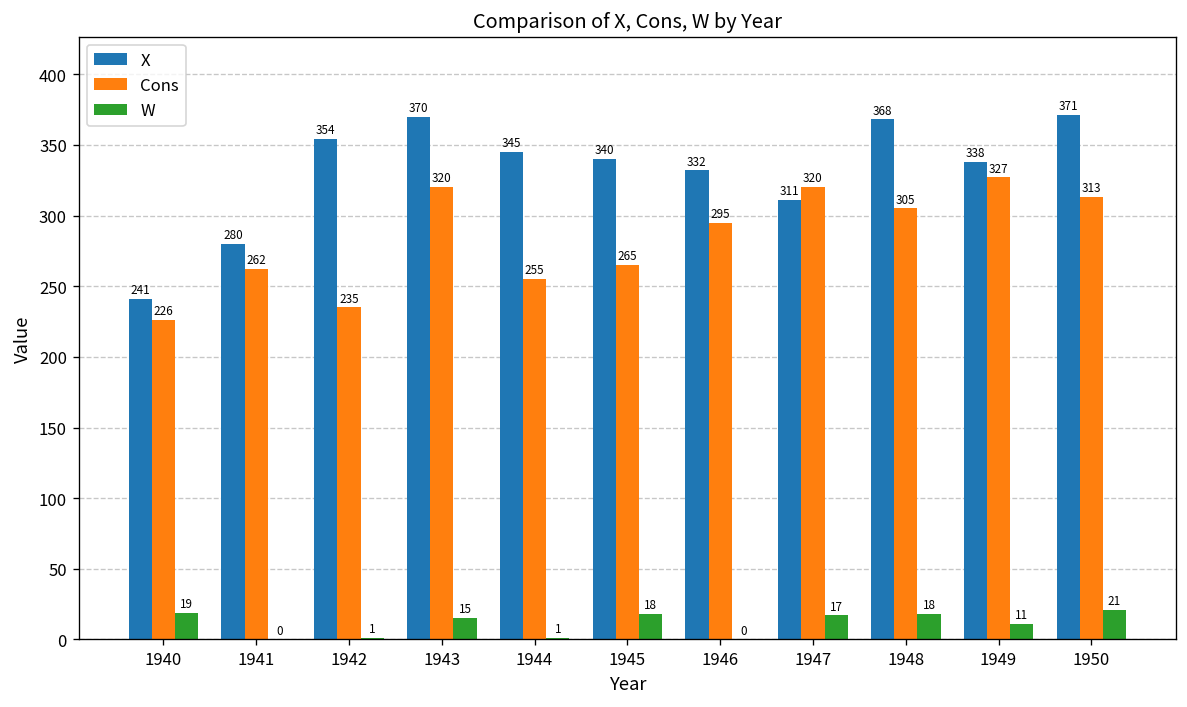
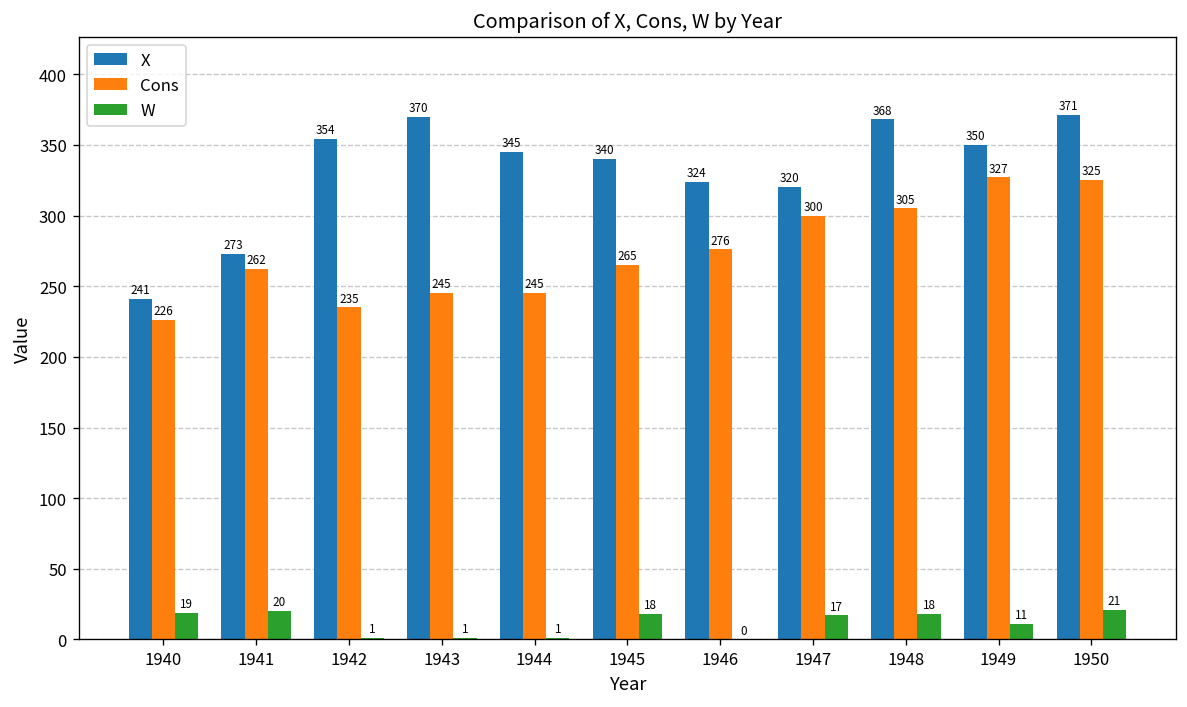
X, 1941: 280 -> 273
W, 1941: 0 -> 20
Cons, 1943: 320 -> 245
W, 1943: 15 -> 1
Cons, 1944: 255 -> 245
X, 1946: 332 -> 324
Cons, 1946: 295 -> 276
X, 1947: 311 -> 320
Cons, 1947: 320 -> 300
X, 1949: 338 -> 350
Cons, 1950: 313 -> 325
